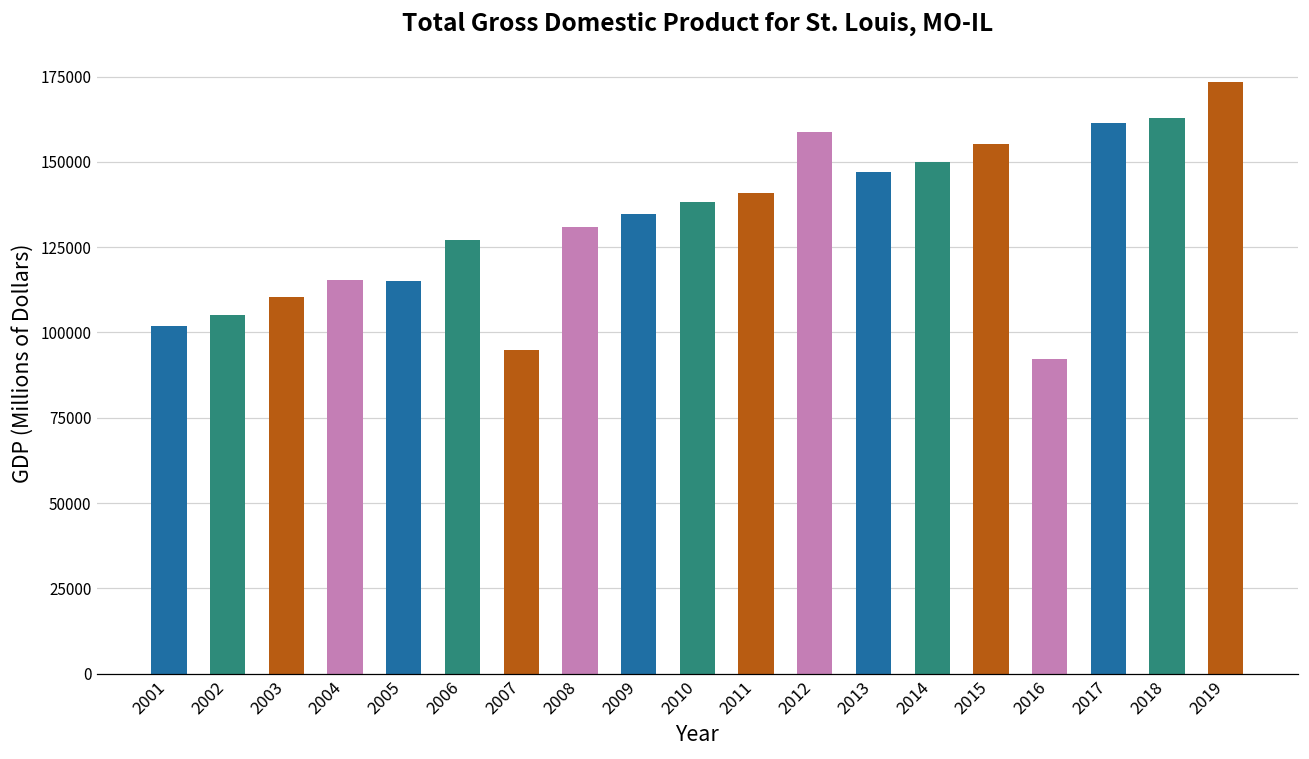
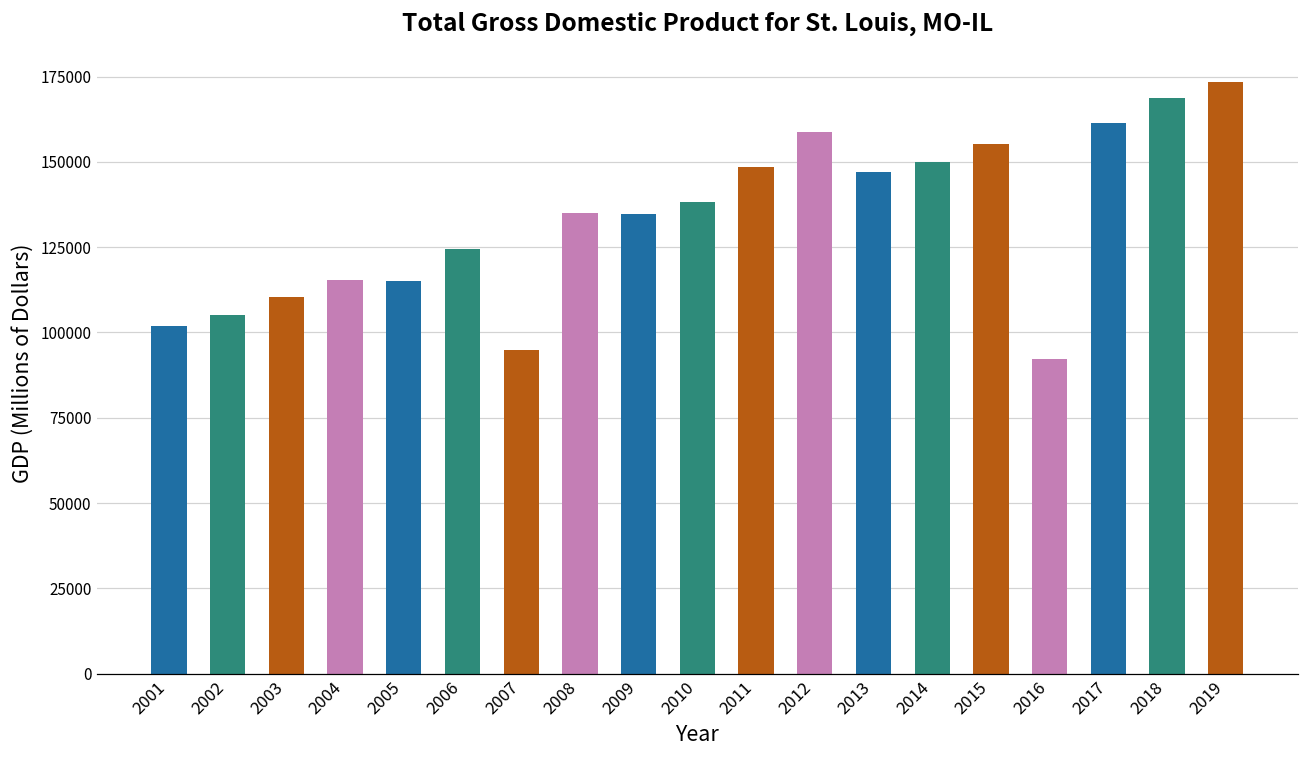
2006: 127000 -> 125000
2008: 131000 -> 135000
2011: 141000 -> 149000
2018: 163000 -> 169000
